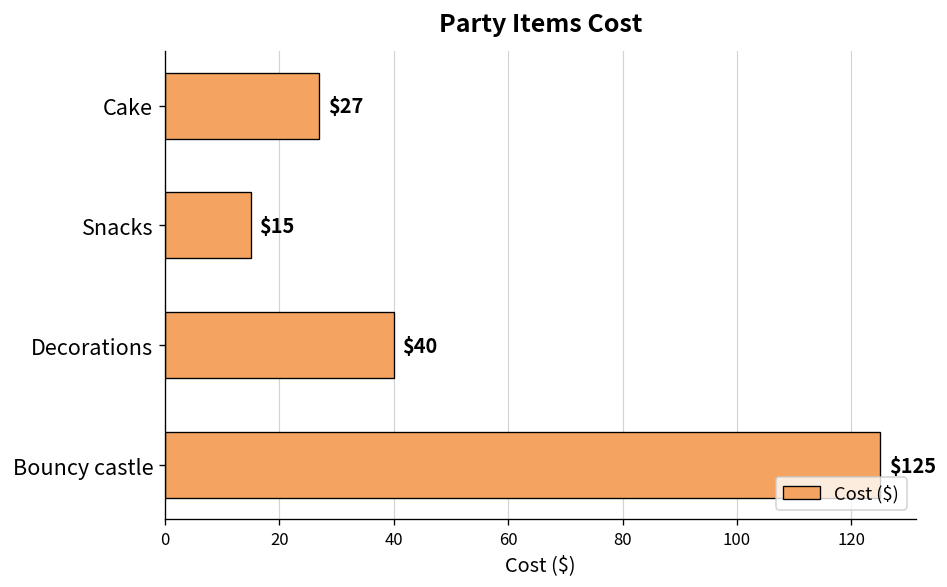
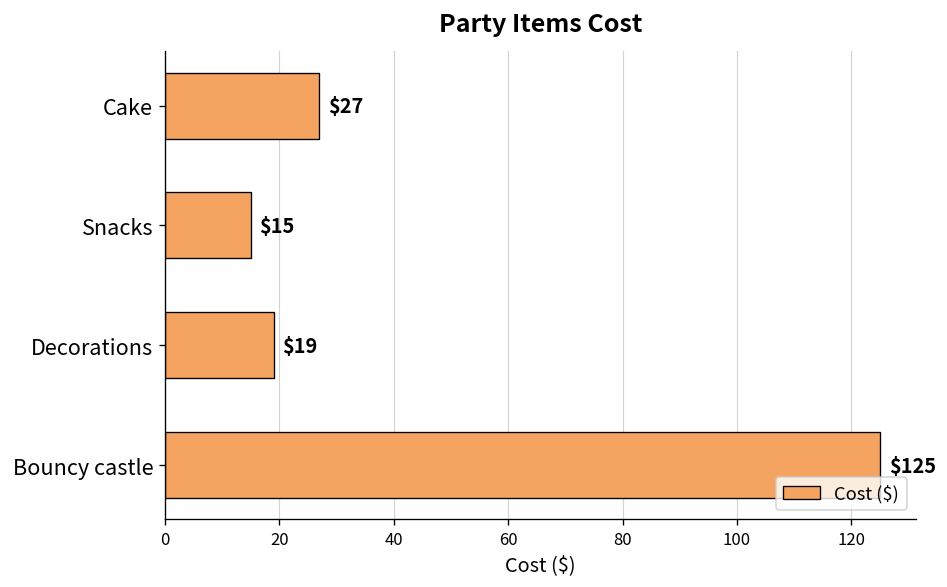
Decorations: $40 -> $19
